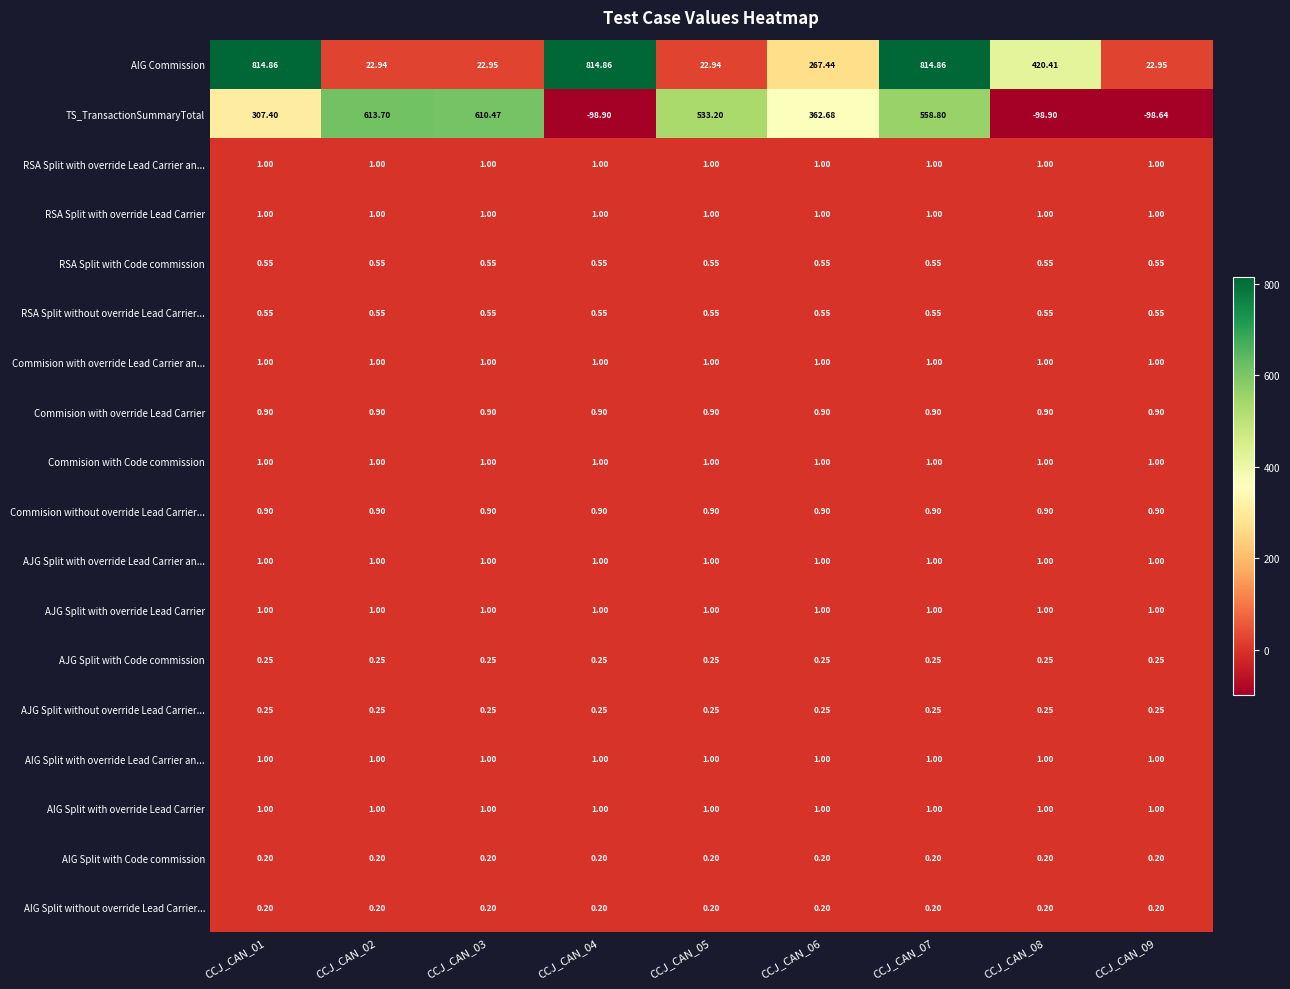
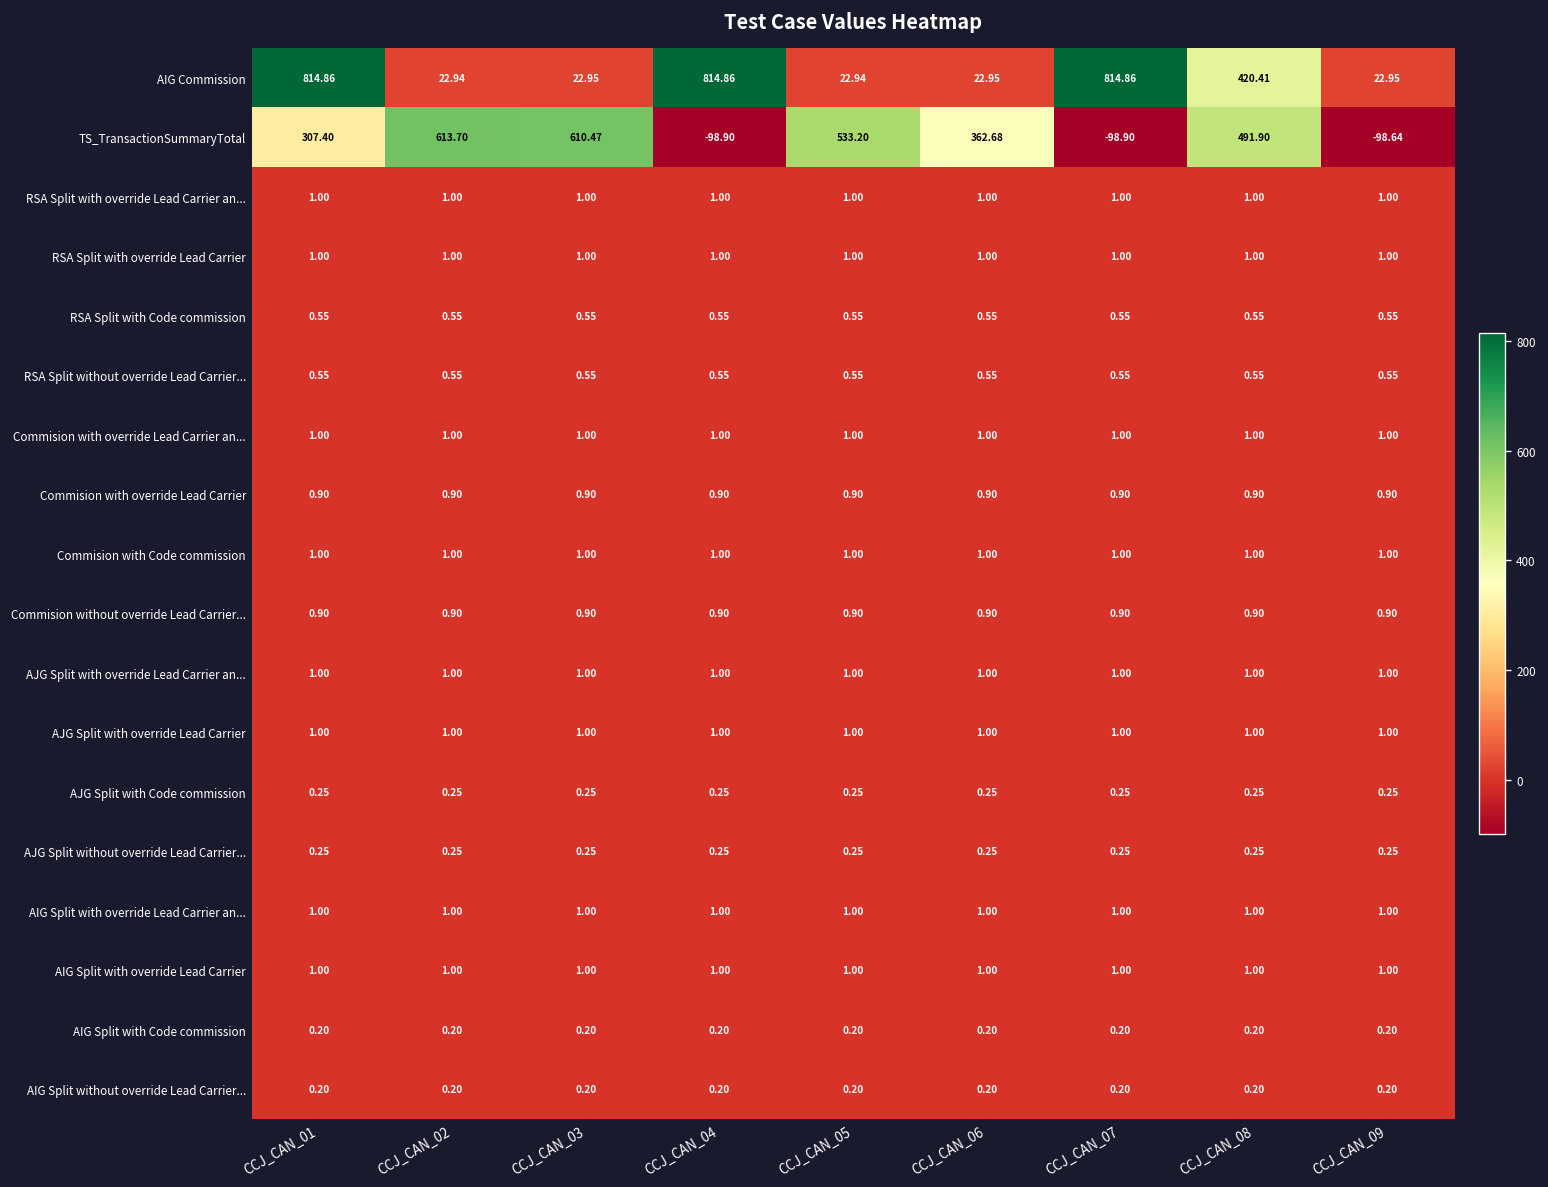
AIG Commission, CCJ_CAN_06: 267.44 -> 22.95
TS_TransactionSummaryTotal, CCJ_CAN_07: 558.80 -> -98.90
TS_TransactionSummaryTotal, CCJ_CAN_08: -98.90 -> 491.90
